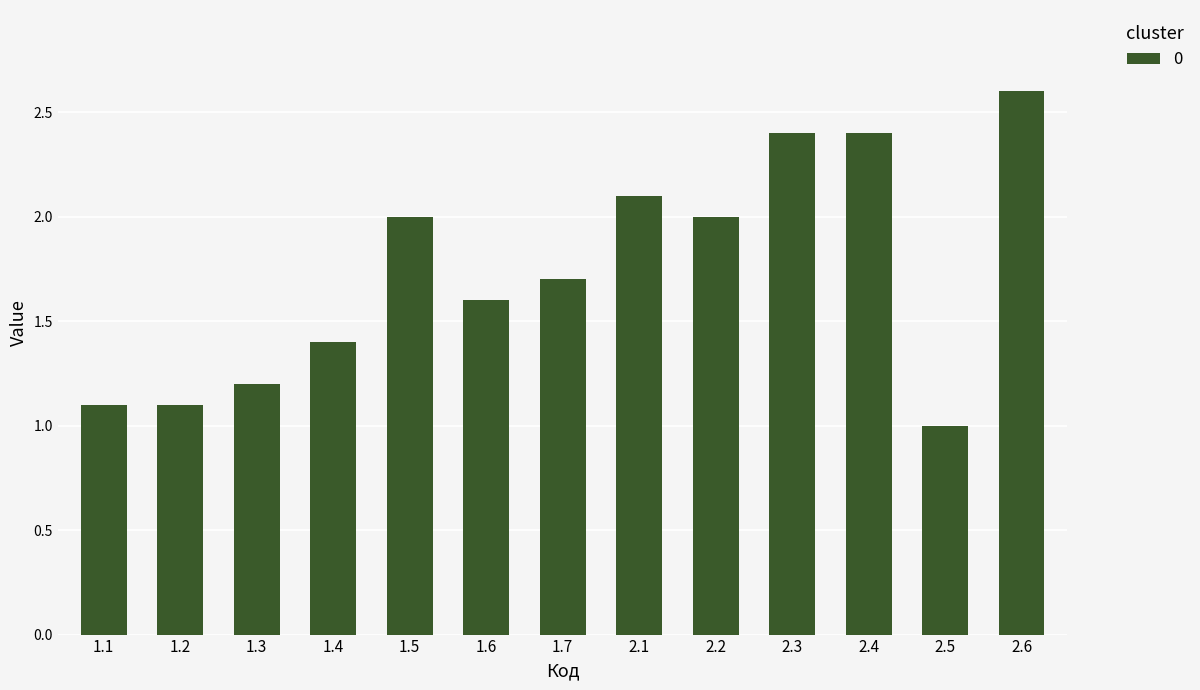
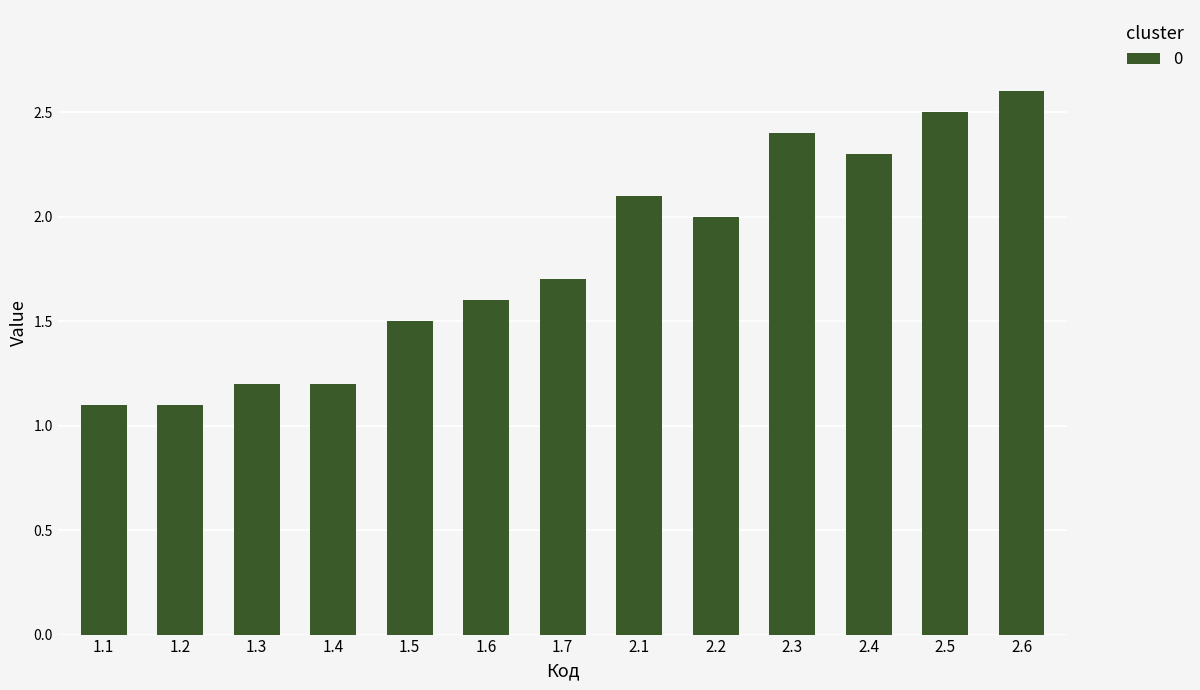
1.4: 1.4 -> 1.2
1.5: 2.0 -> 1.5
2.4: 2.4 -> 2.3
2.5: 1.0 -> 2.5
